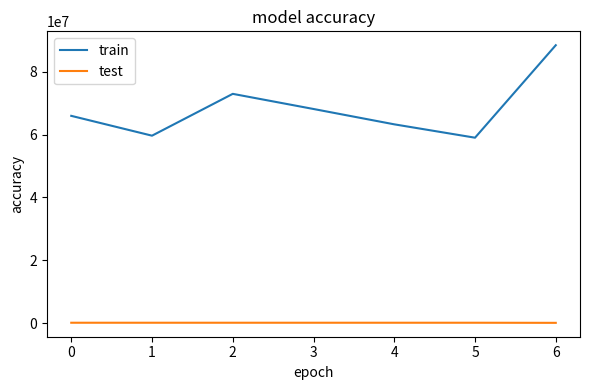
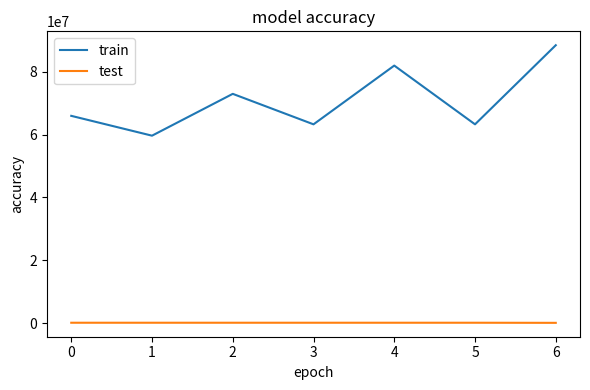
train, 3: 68000000 -> 63000000
train, 4: 63000000 -> 82000000
train, 5: 59000000 -> 63000000
